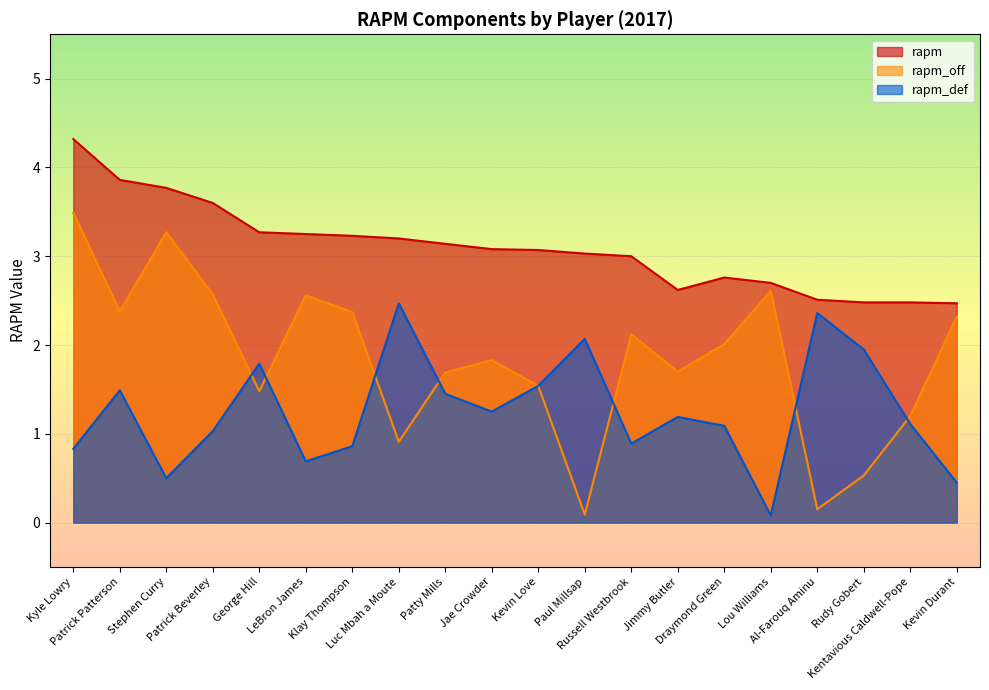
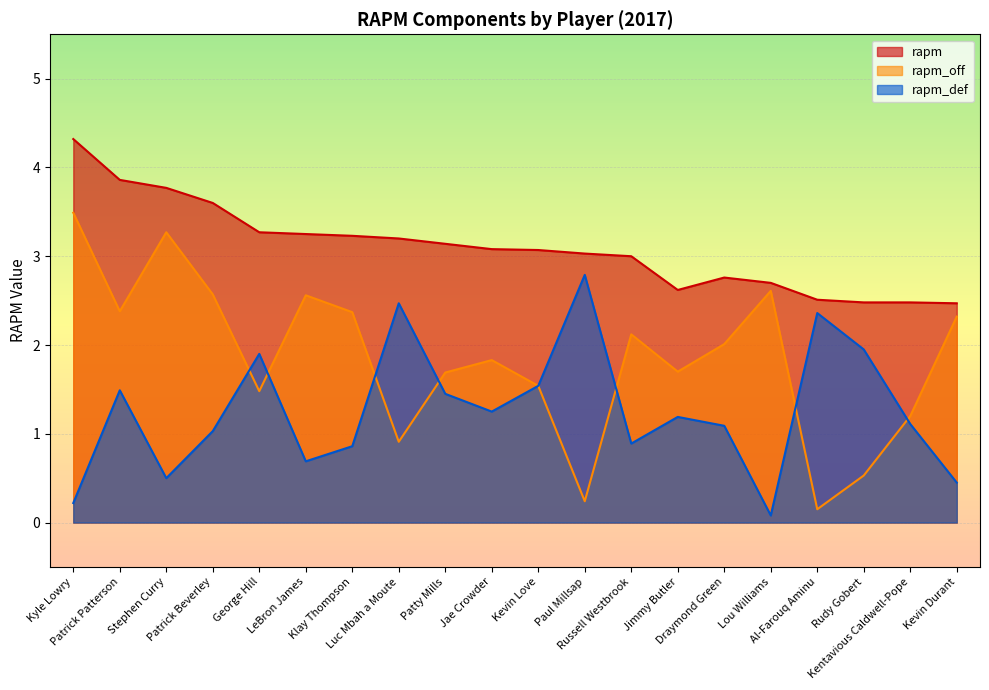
rapm_def, Kyle Lowry: 0.8 -> 0.2
rapm_def, George Hill: 1.8 -> 1.9
rapm_off, Paul Millsap: 0.1 -> 0.2
rapm_def, Paul Millsap: 2.1 -> 2.8
